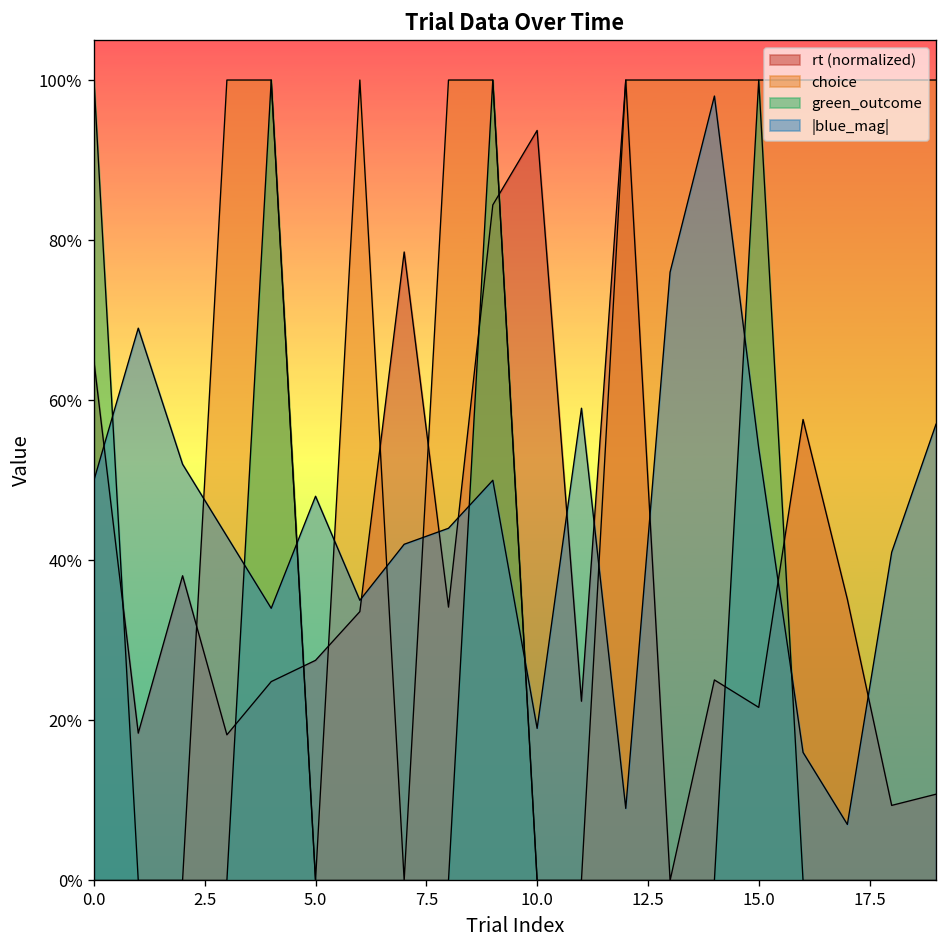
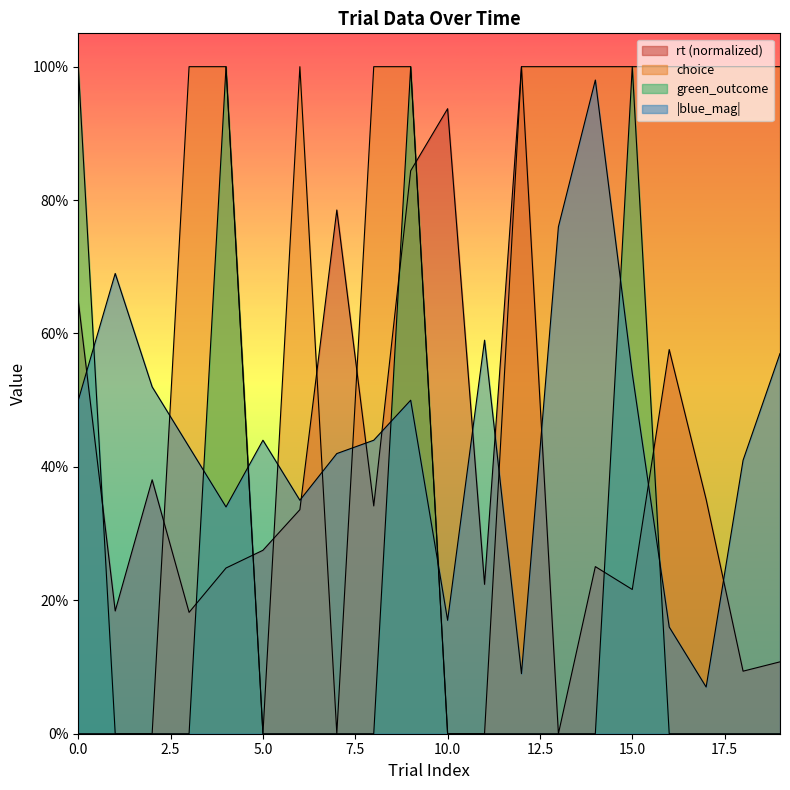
|blue_mag|, 5.0: 48% -> 44%
|blue_mag|, 10.0: 19% -> 17%
